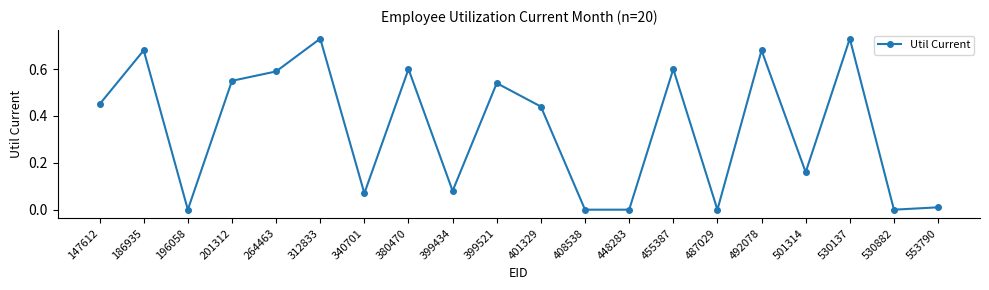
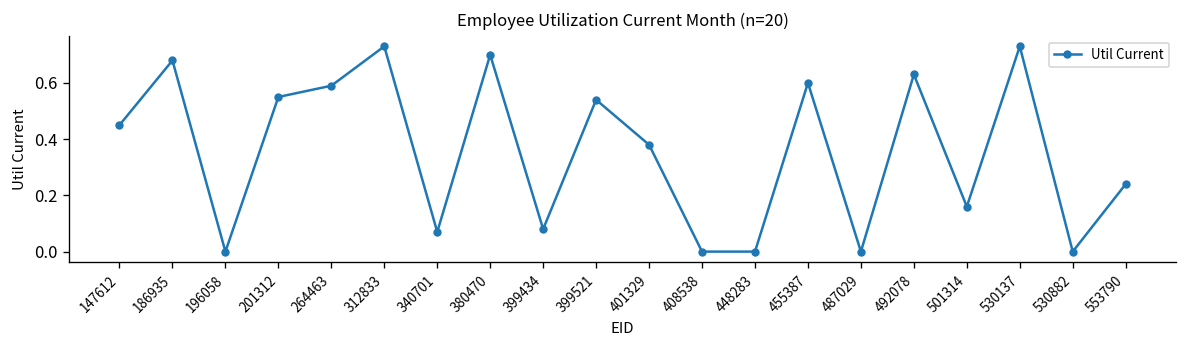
380470: 0.6 -> 0.7
401329: 0.44 -> 0.38
492078: 0.68 -> 0.63
553790: 0.01 -> 0.24
